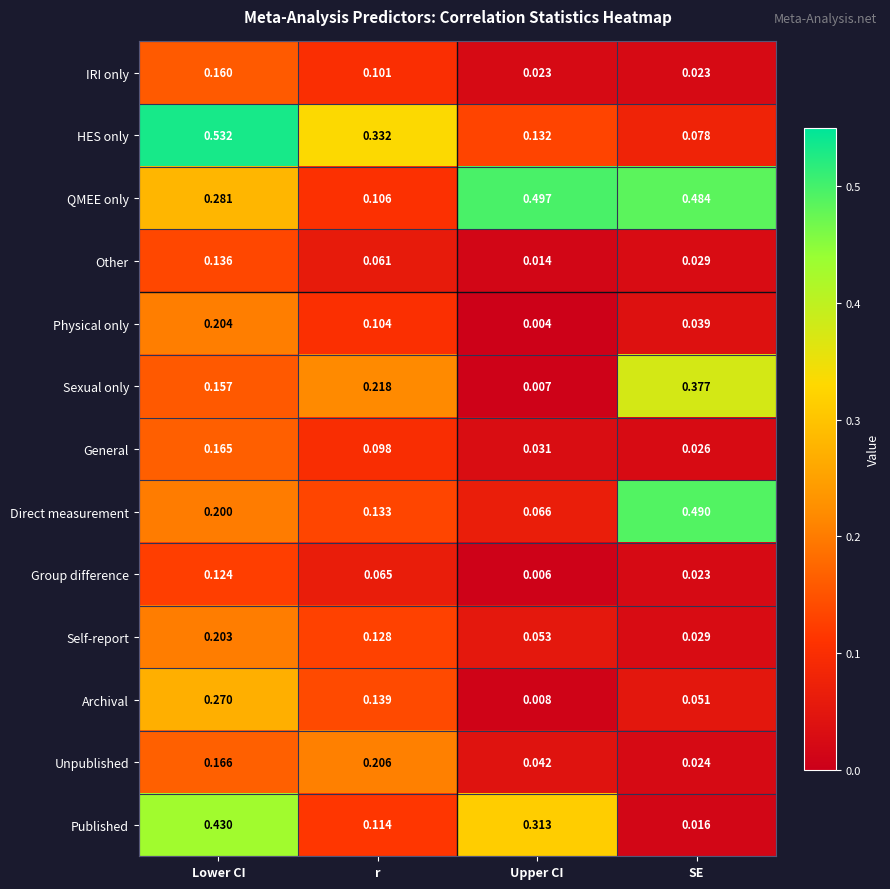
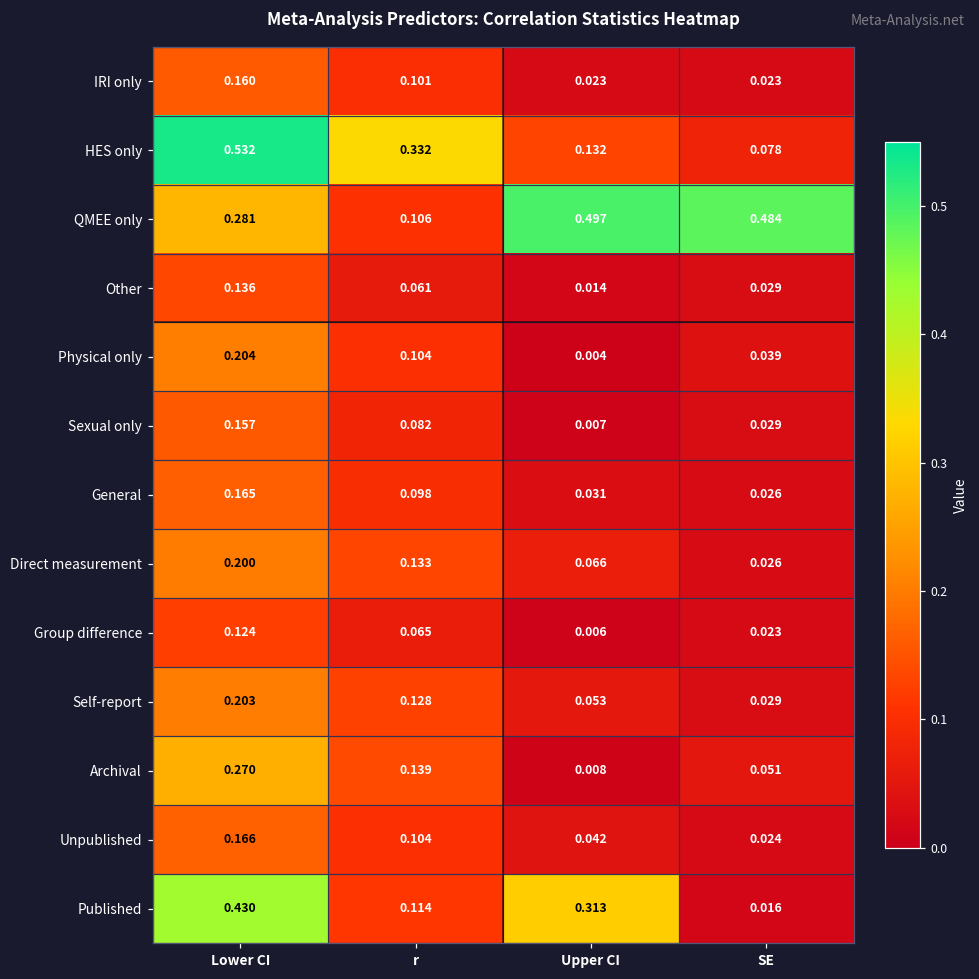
Sexual only, r: 0.218 -> 0.082
Sexual only, SE: 0.377 -> 0.029
Direct measurement, SE: 0.490 -> 0.026
Unpublished, r: 0.206 -> 0.104
